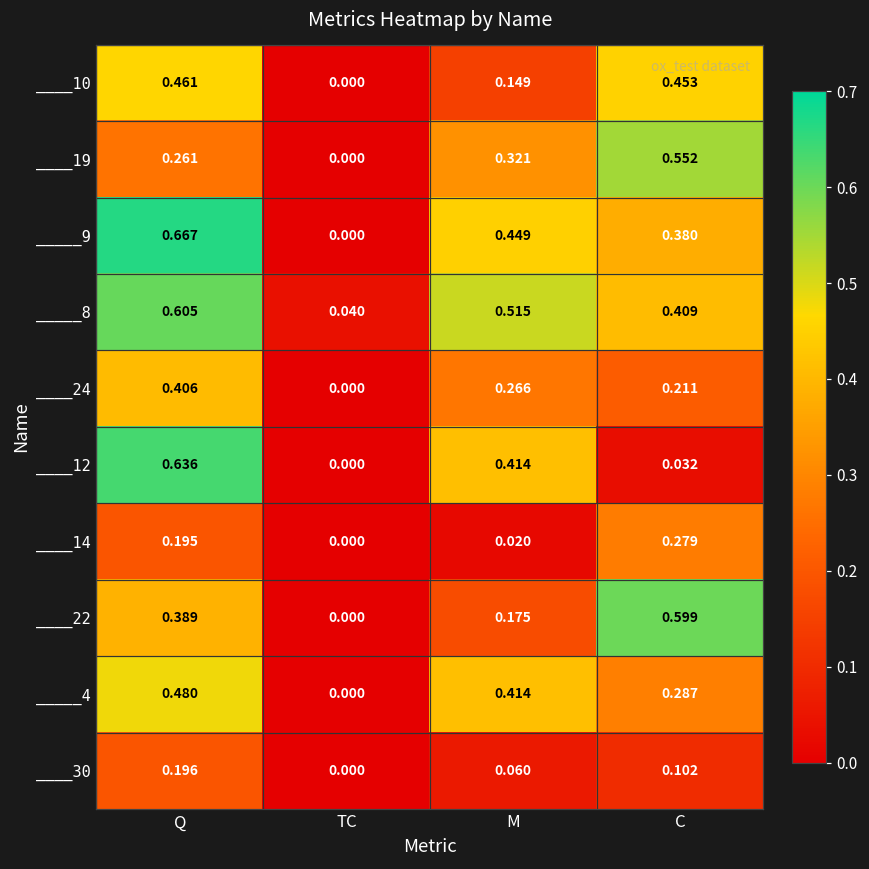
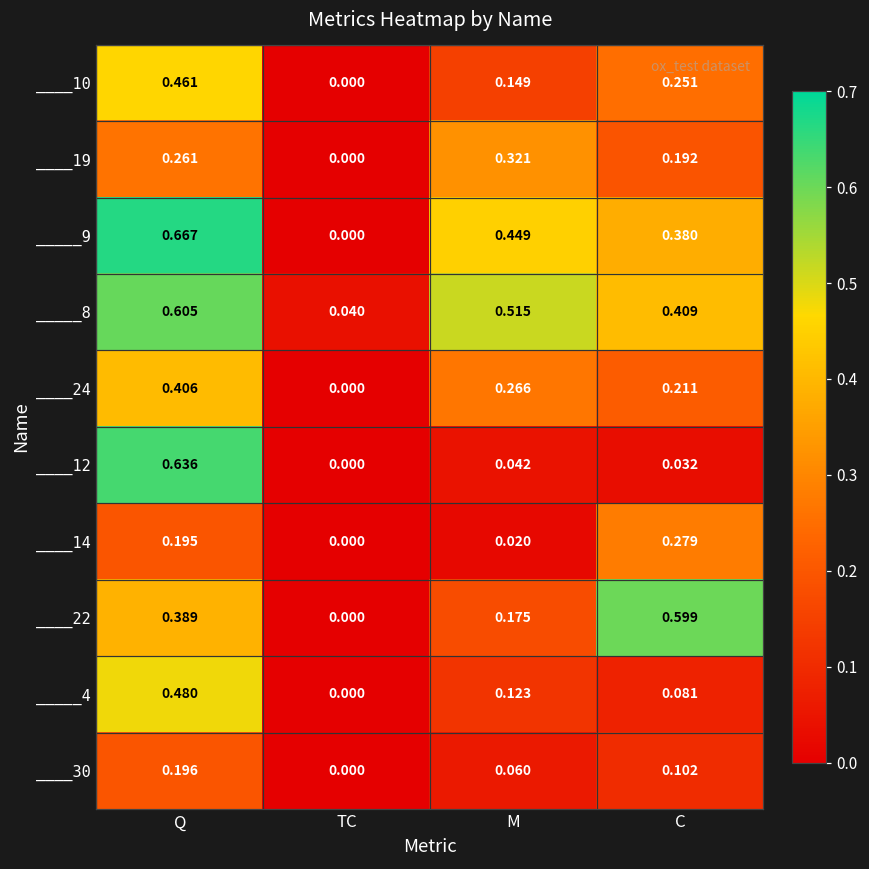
____10, C: 0.453 -> 0.251
____19, C: 0.552 -> 0.192
____12, M: 0.414 -> 0.042
_____4, M: 0.414 -> 0.123
_____4, C: 0.287 -> 0.081
